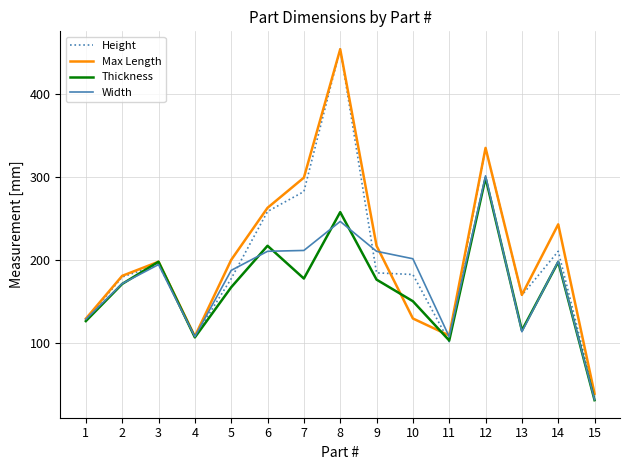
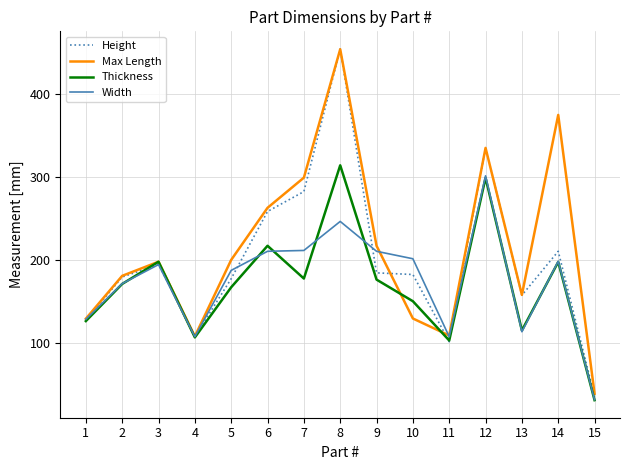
Thickness, 8: 260 -> 310
Max Length, 14: 240 -> 370
